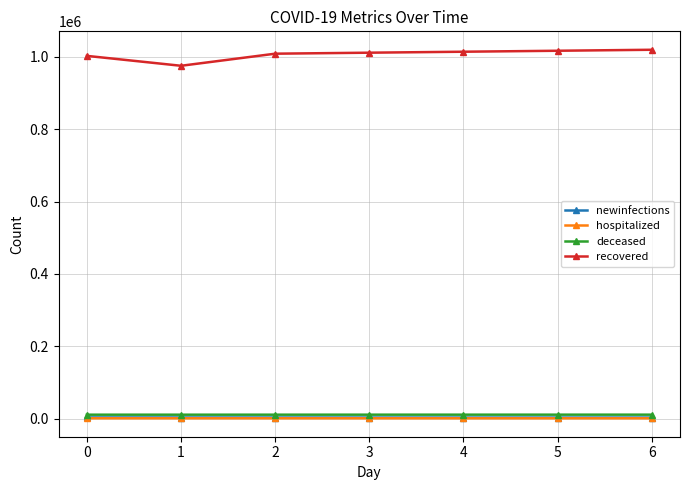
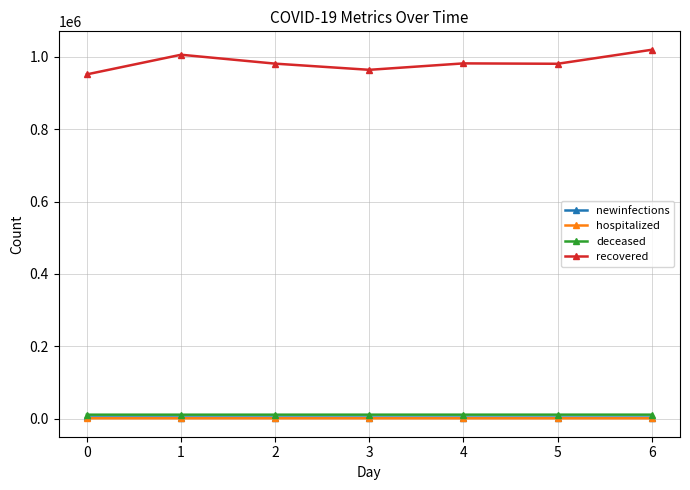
recovered, 0: 1000000 -> 950000
recovered, 1: 980000 -> 1010000
recovered, 2: 1010000 -> 980000
recovered, 3: 1010000 -> 960000
recovered, 4: 1010000 -> 980000
recovered, 5: 1020000 -> 980000
